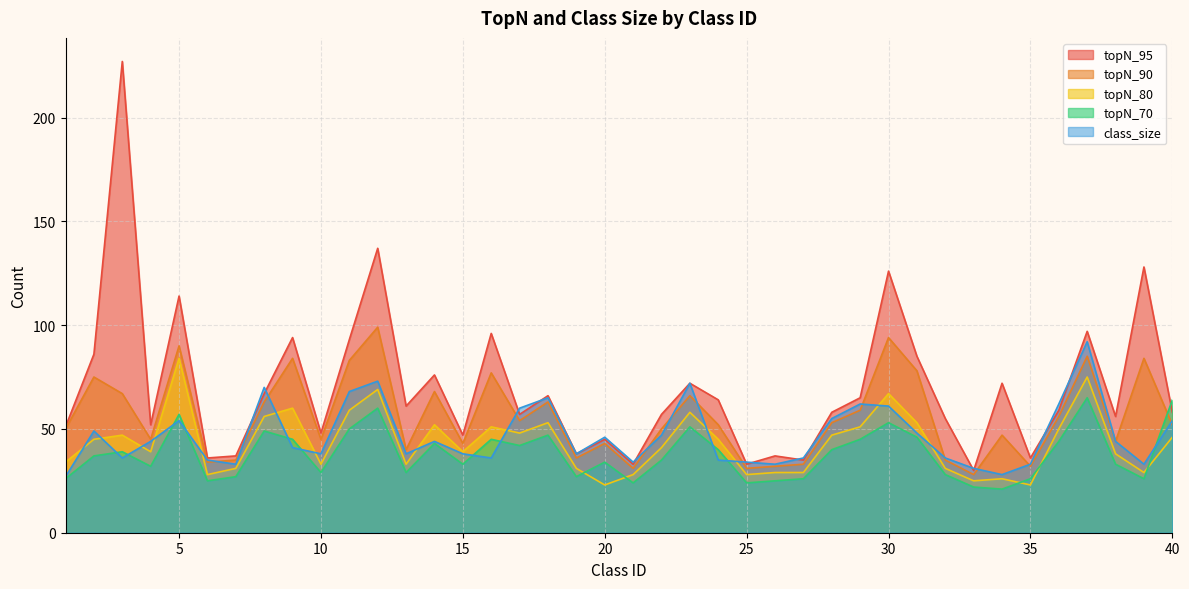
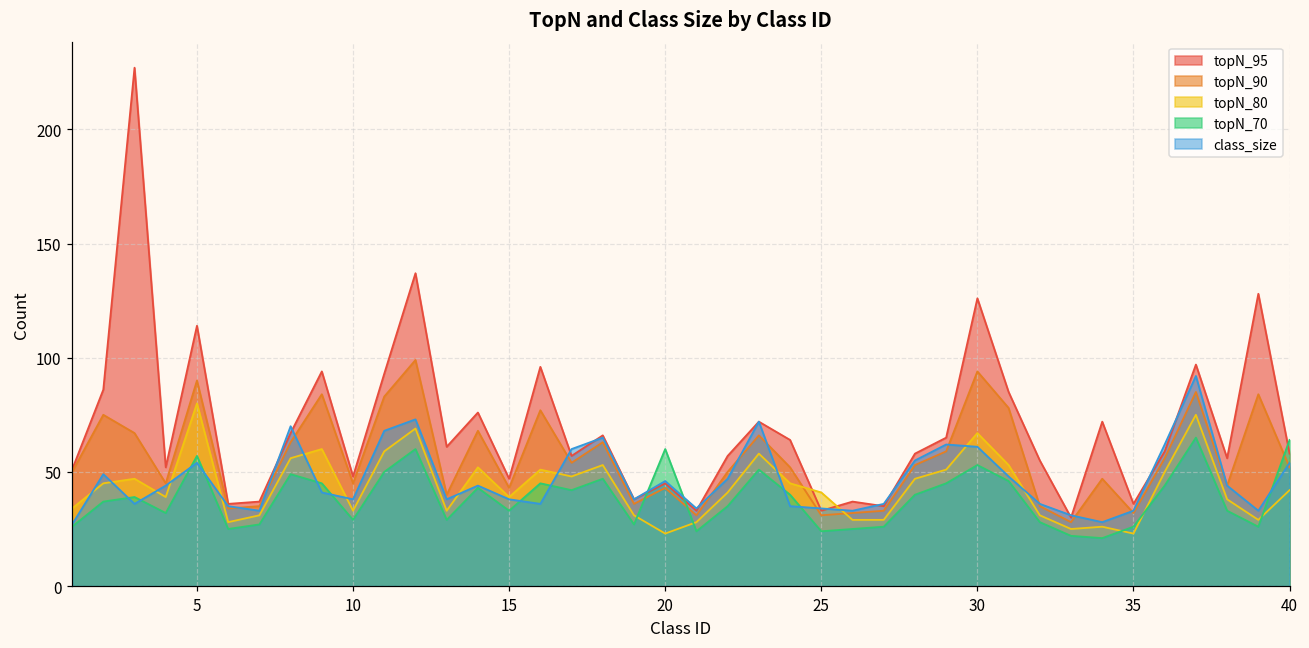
topN_80, 5: 84 -> 80
topN_70, 20: 34 -> 60
topN_80, 25: 28 -> 41
topN_80, 40: 46 -> 42
